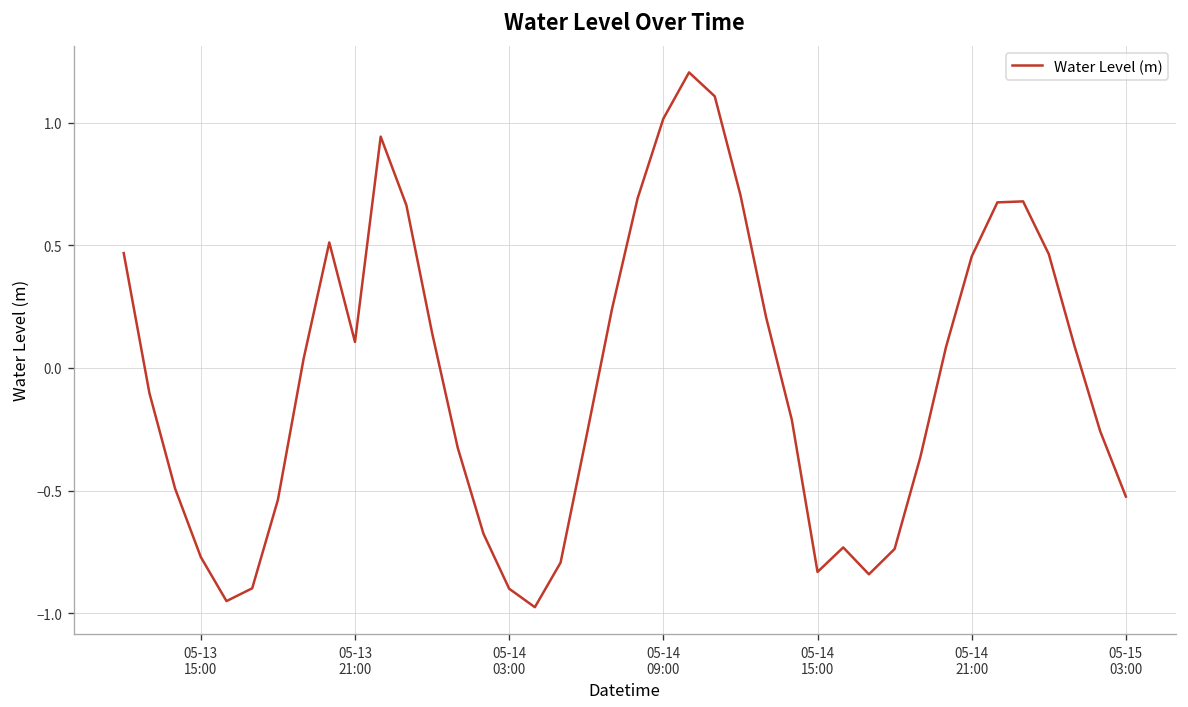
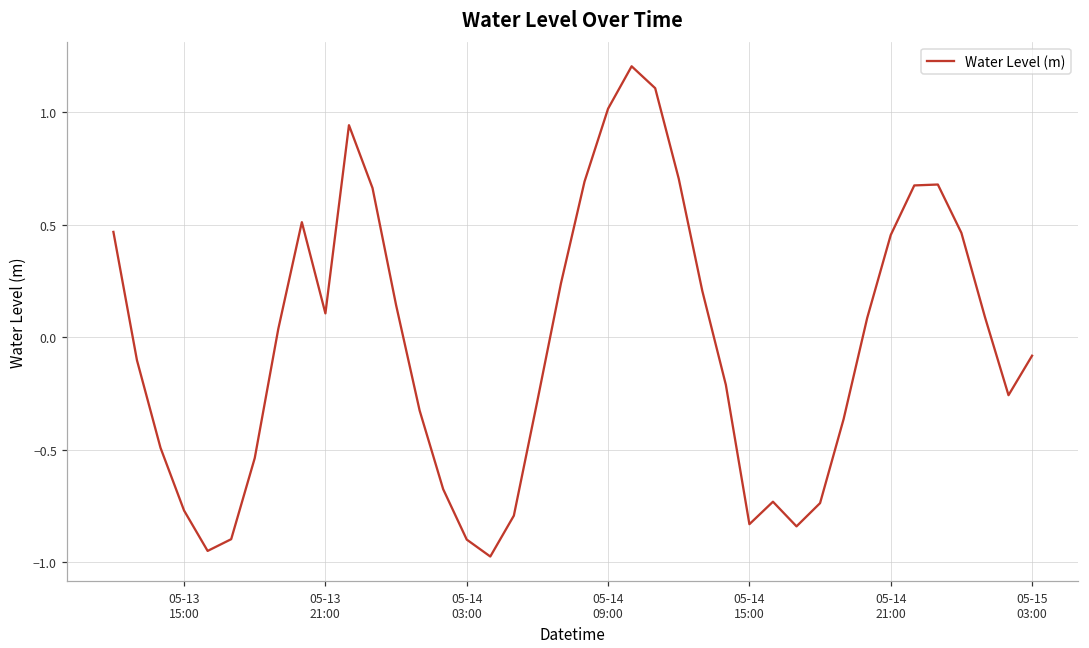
05-15 03:00: -0.52 -> -0.08
